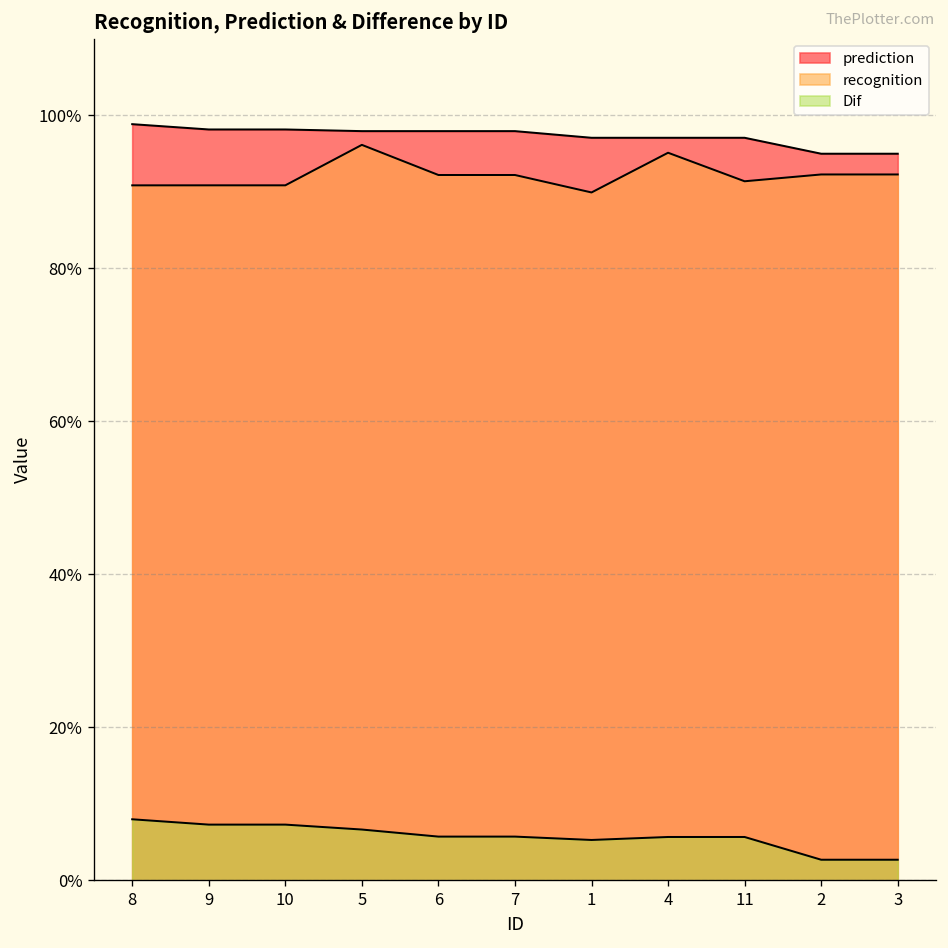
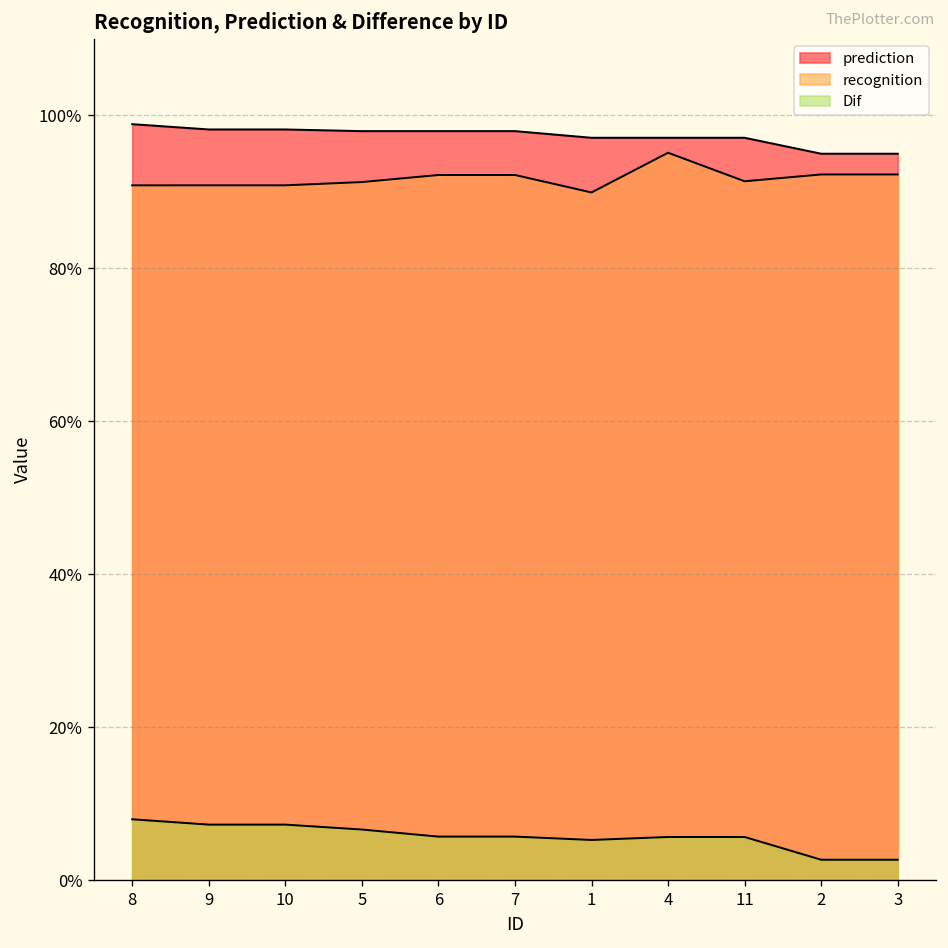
recognition, 5: 96% -> 91%
